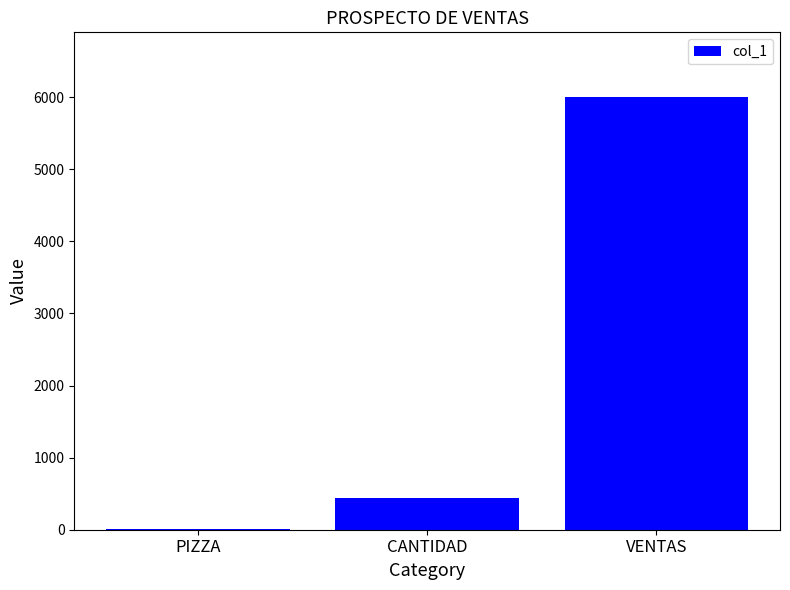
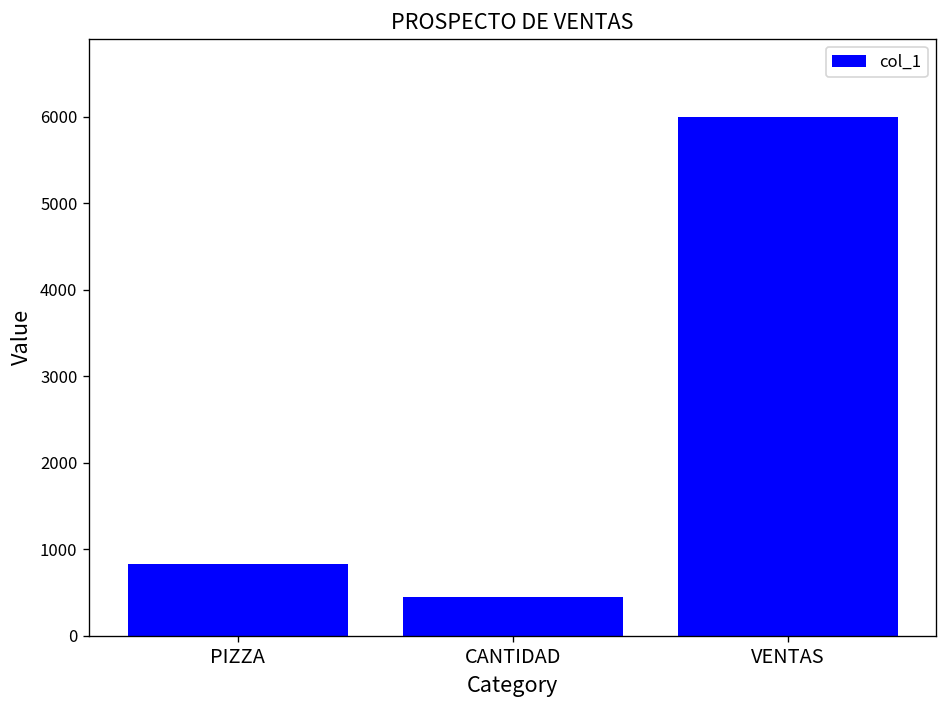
PIZZA: 0 -> 800
